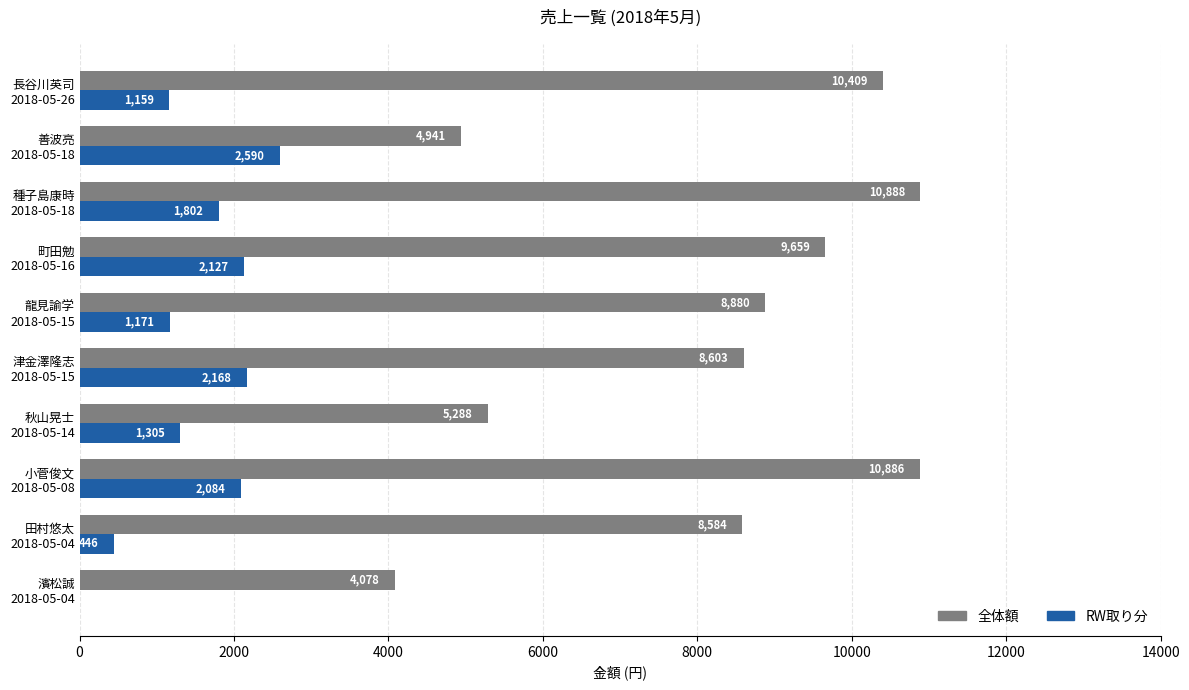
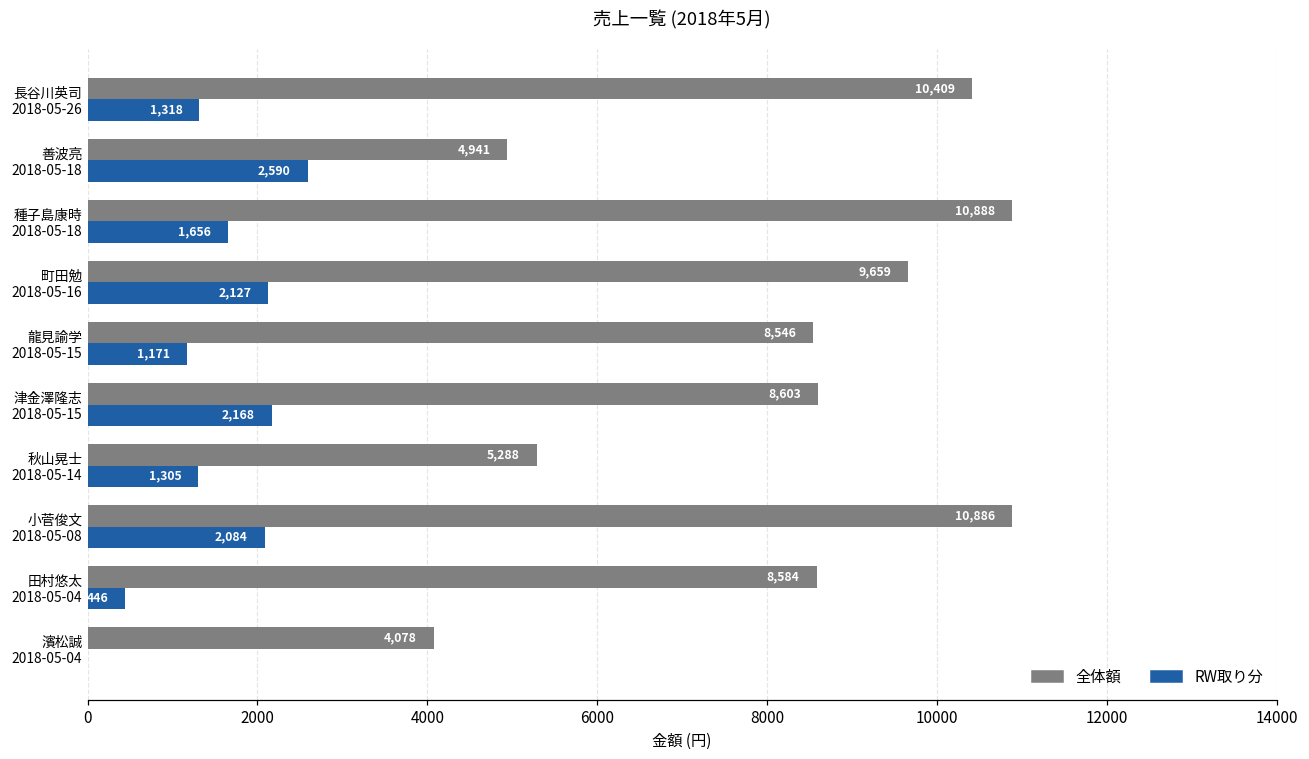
RW取り分, 長谷川英司 2018-05-26: 1,159 -> 1,318
RW取り分, 種子島康時 2018-05-18: 1,802 -> 1,656
全体額, 龍見諭学 2018-05-15: 8,880 -> 8,546
